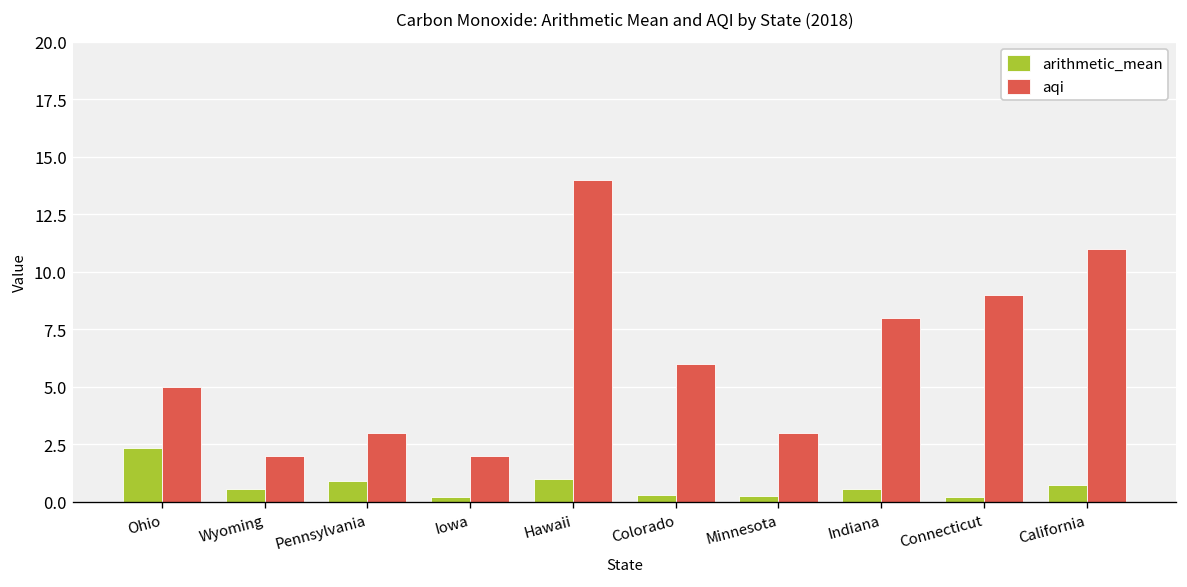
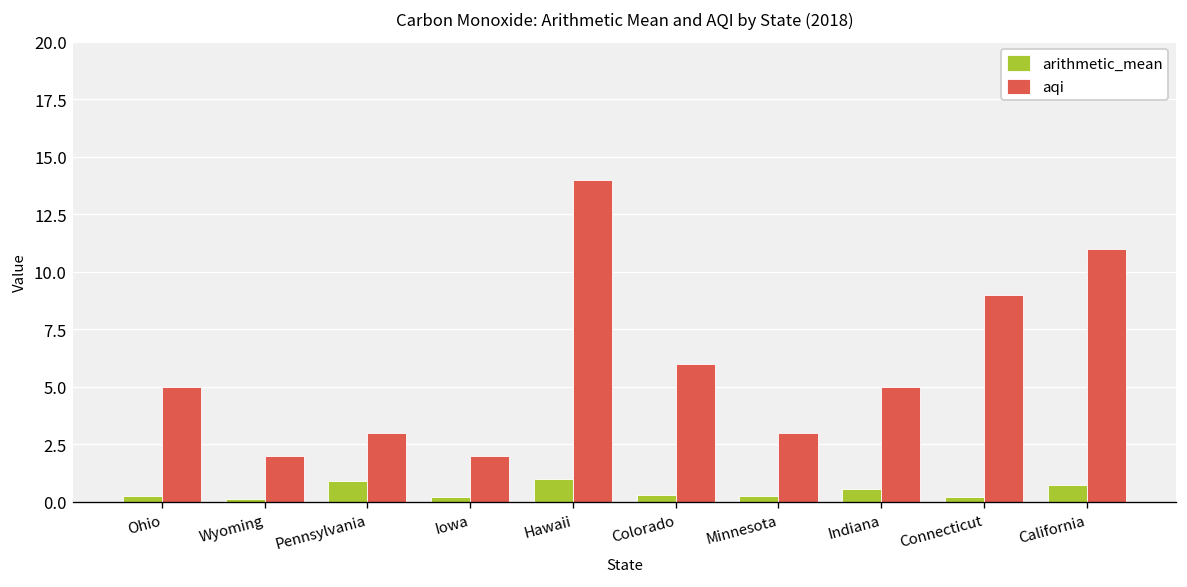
arithmetic_mean, Ohio: 2.3 -> 0.3
arithmetic_mean, Wyoming: 0.5 -> 0.1
aqi, Indiana: 8 -> 5
